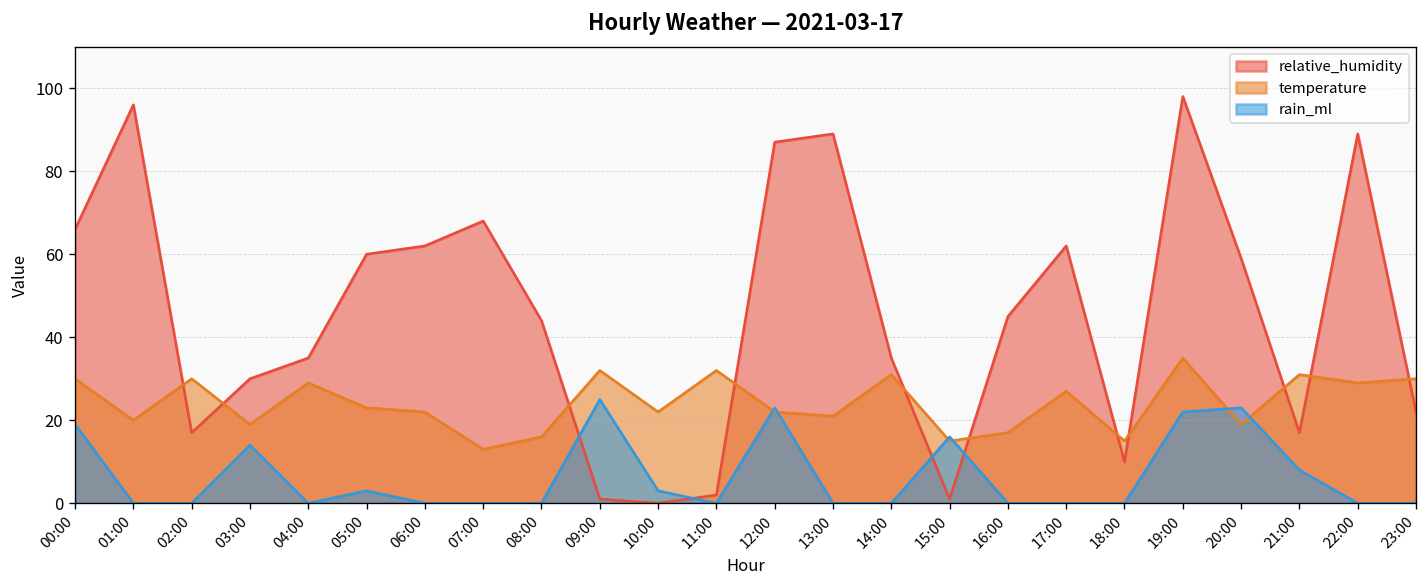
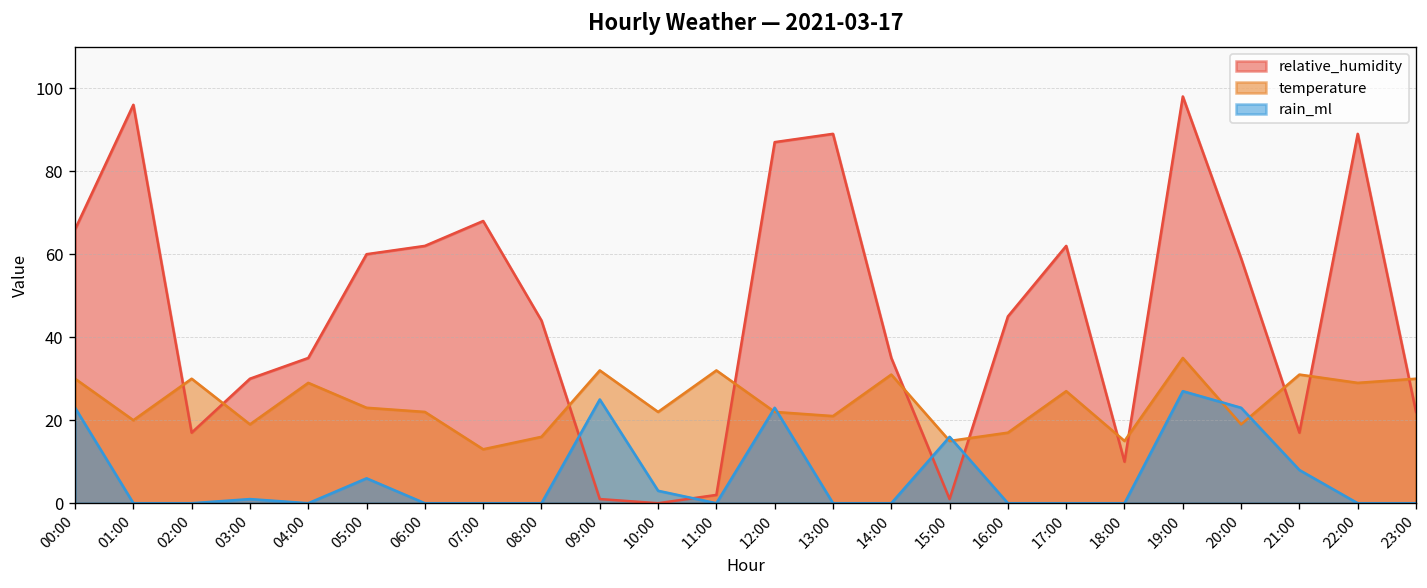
rain_ml, 00:00: 19 -> 23
rain_ml, 03:00: 14 -> 1
rain_ml, 05:00: 3 -> 6
rain_ml, 19:00: 22 -> 27
